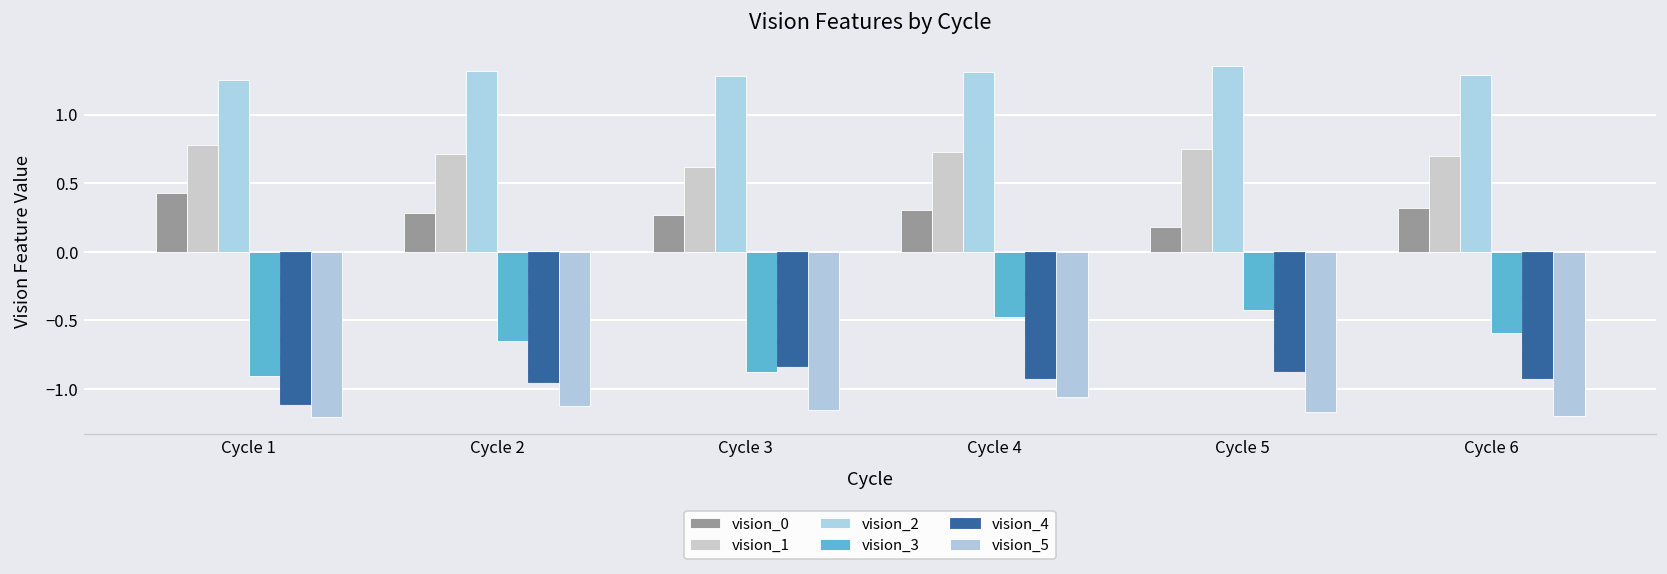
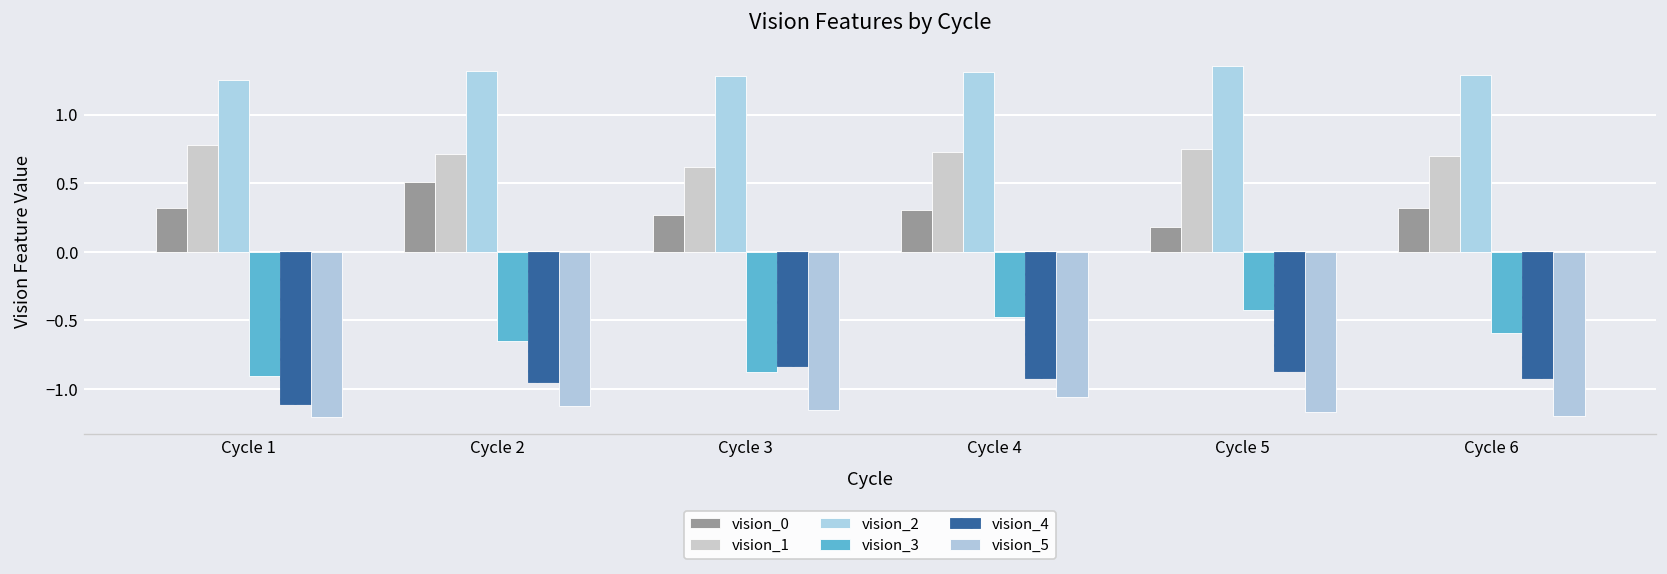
vision_0, Cycle 1: 0.43 -> 0.32
vision_0, Cycle 2: 0.28 -> 0.51
